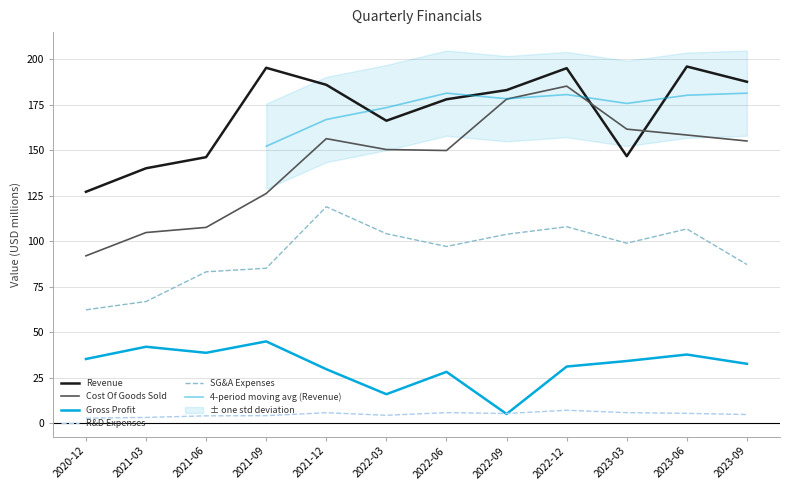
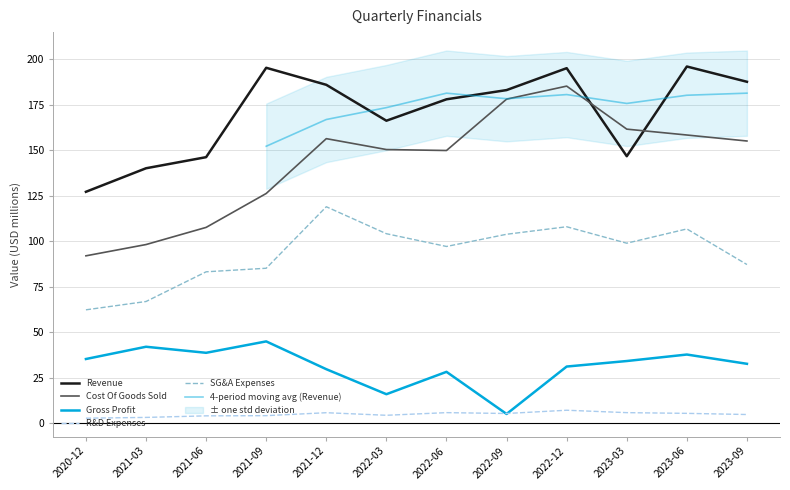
Cost Of Goods Sold, 2021-03: 105 -> 98
